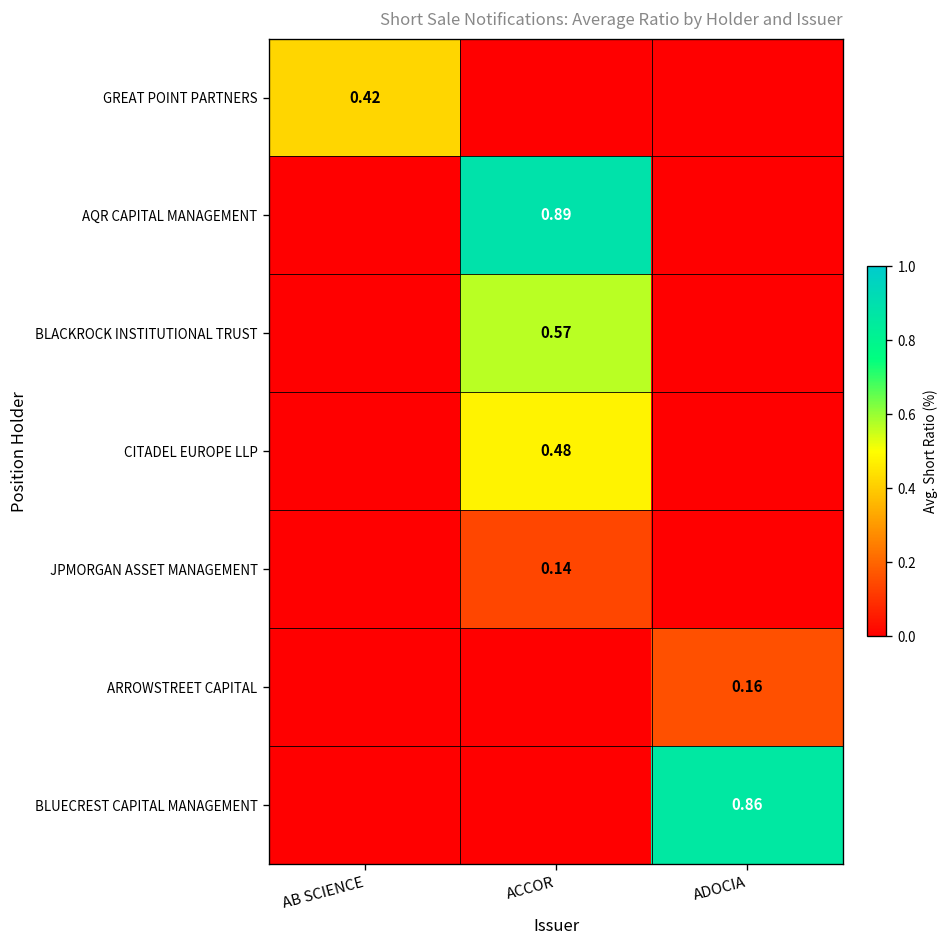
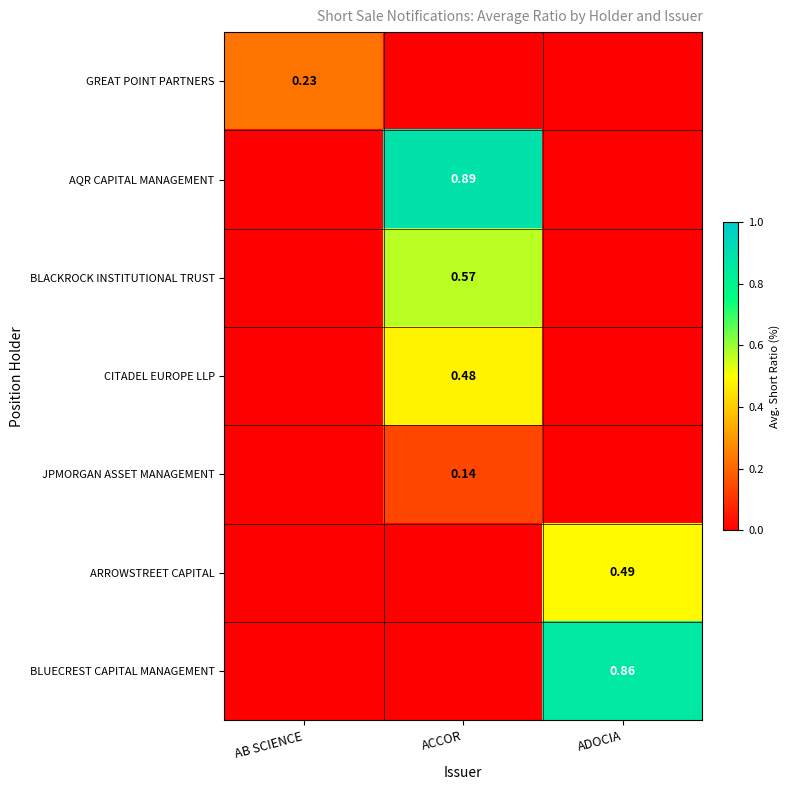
GREAT POINT PARTNERS, AB SCIENCE: 0.42 -> 0.23
ARROWSTREET CAPITAL, ADOCIA: 0.16 -> 0.49
